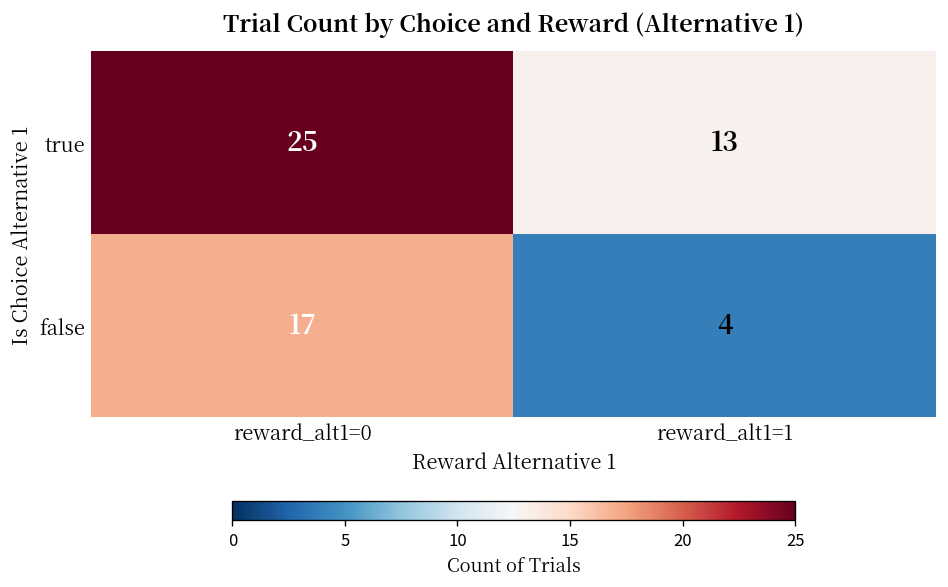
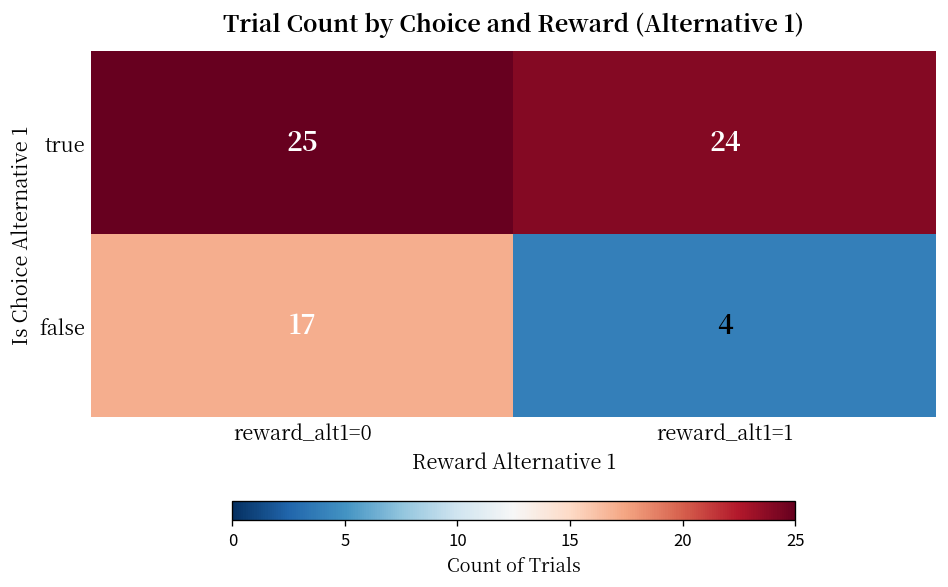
true, reward_alt1=1: 13 -> 24
